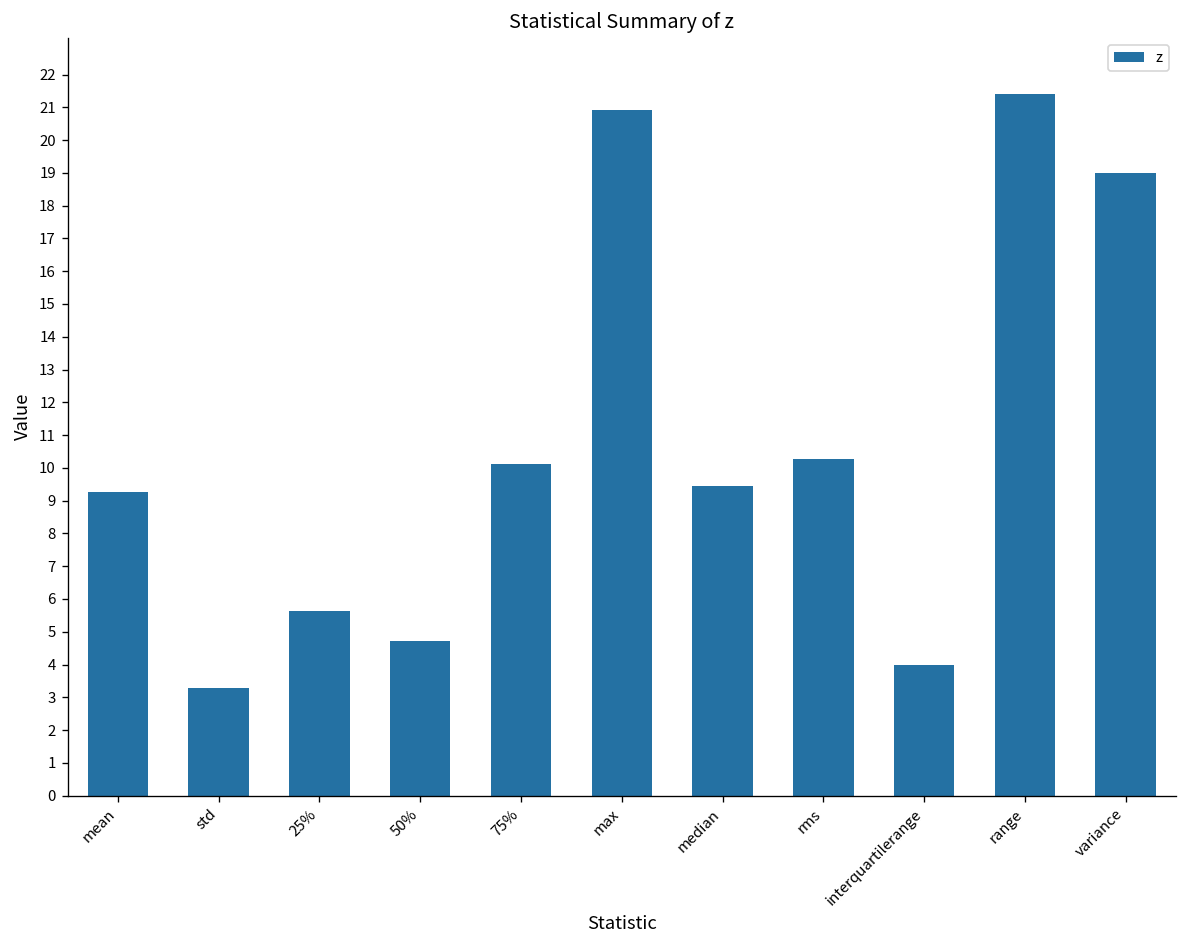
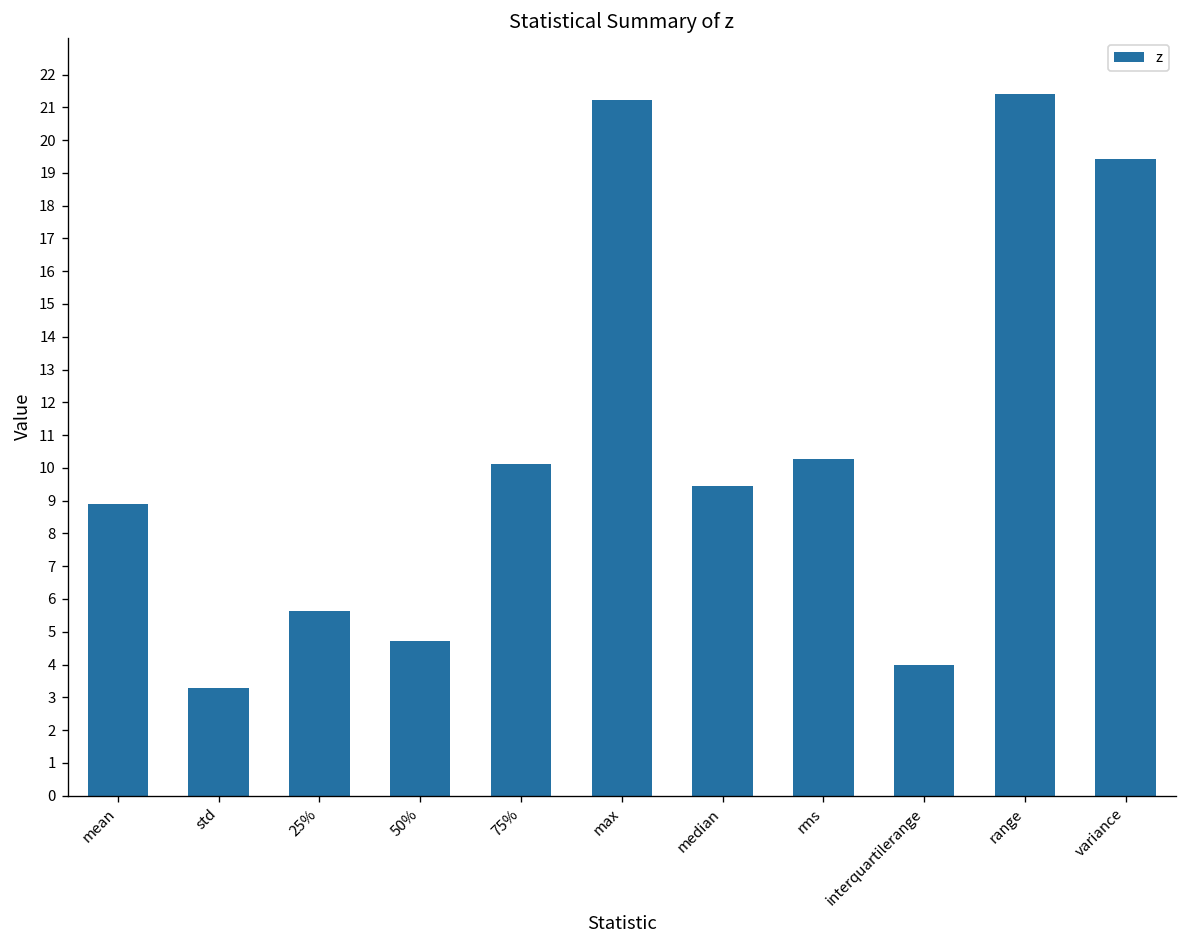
mean: 9.3 -> 8.9
max: 20.9 -> 21.2
variance: 19.0 -> 19.4
